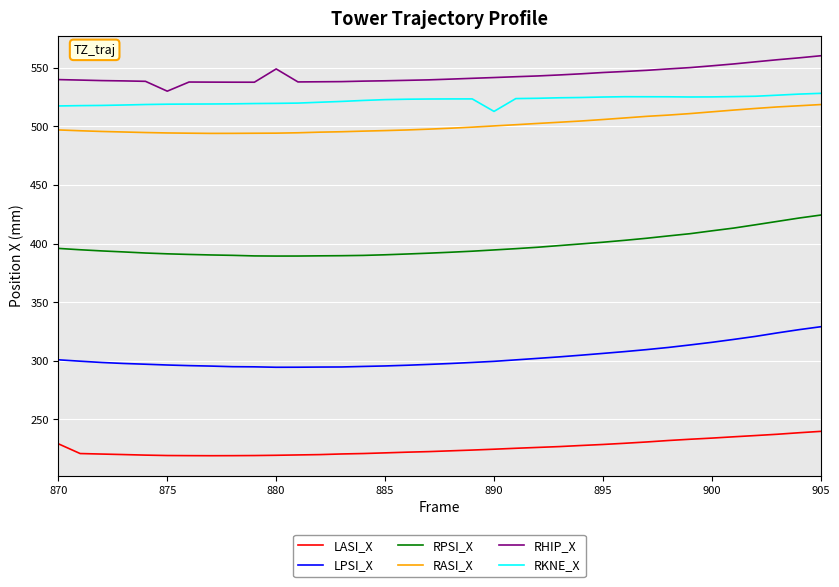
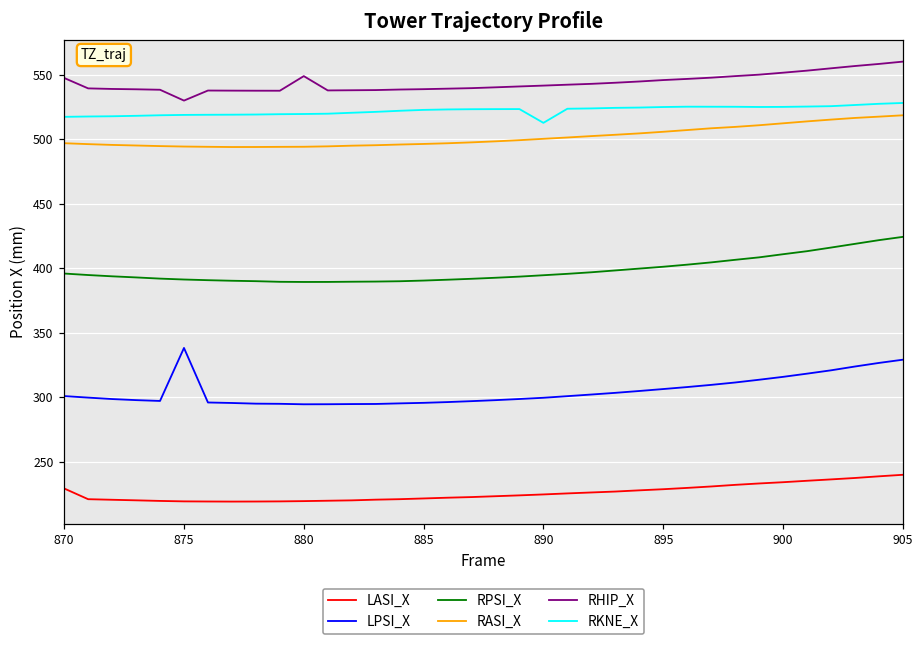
RHIP_X, 870: 540 -> 547
LPSI_X, 875: 296 -> 338
